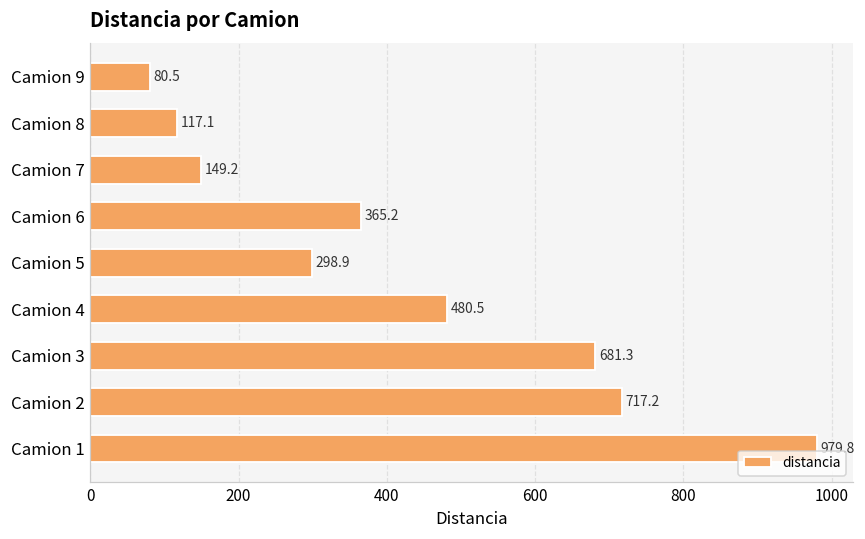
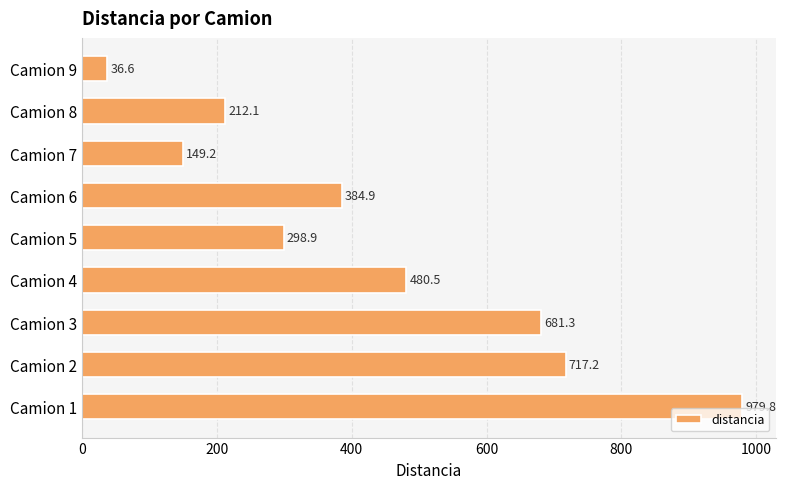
Camion 9: 80.5 -> 36.6
Camion 8: 117.1 -> 212.1
Camion 6: 365.2 -> 384.9
